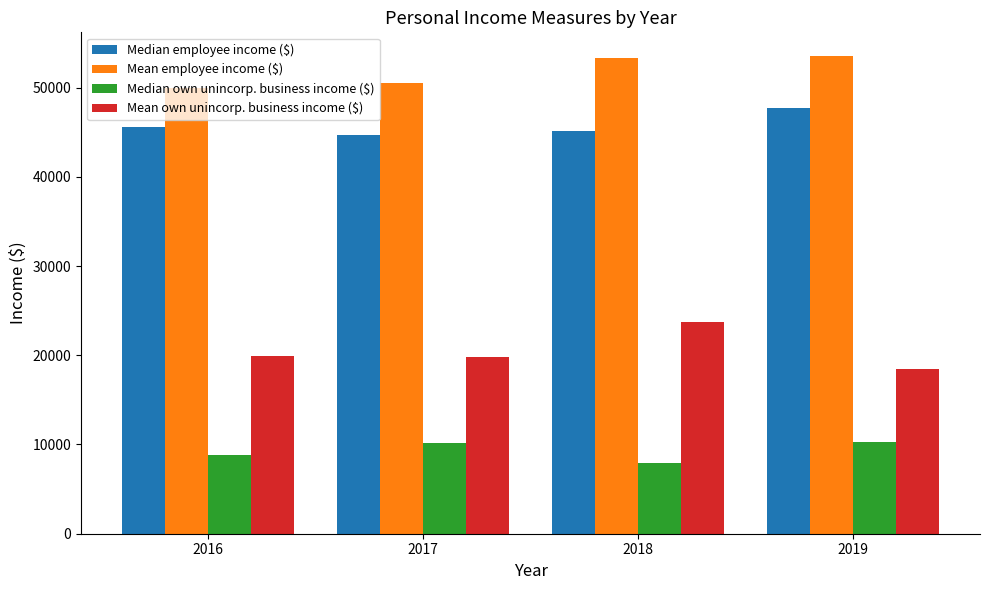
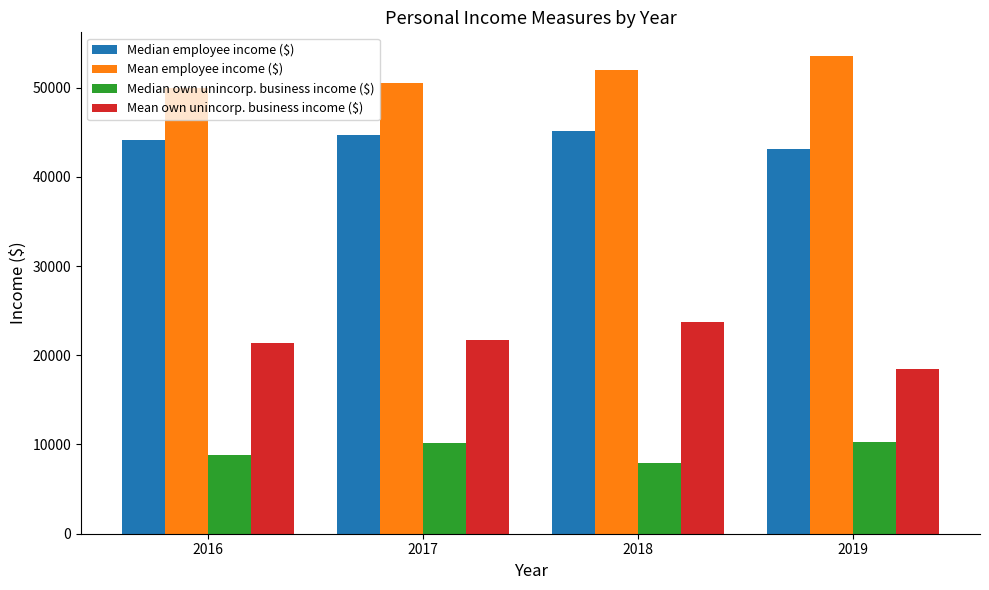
Median employee income ($), 2016: 46000 -> 44000
Mean own unincorp. business income ($), 2016: 20000 -> 21000
Mean own unincorp. business income ($), 2017: 20000 -> 22000
Mean employee income ($), 2018: 53000 -> 52000
Median employee income ($), 2019: 48000 -> 43000
